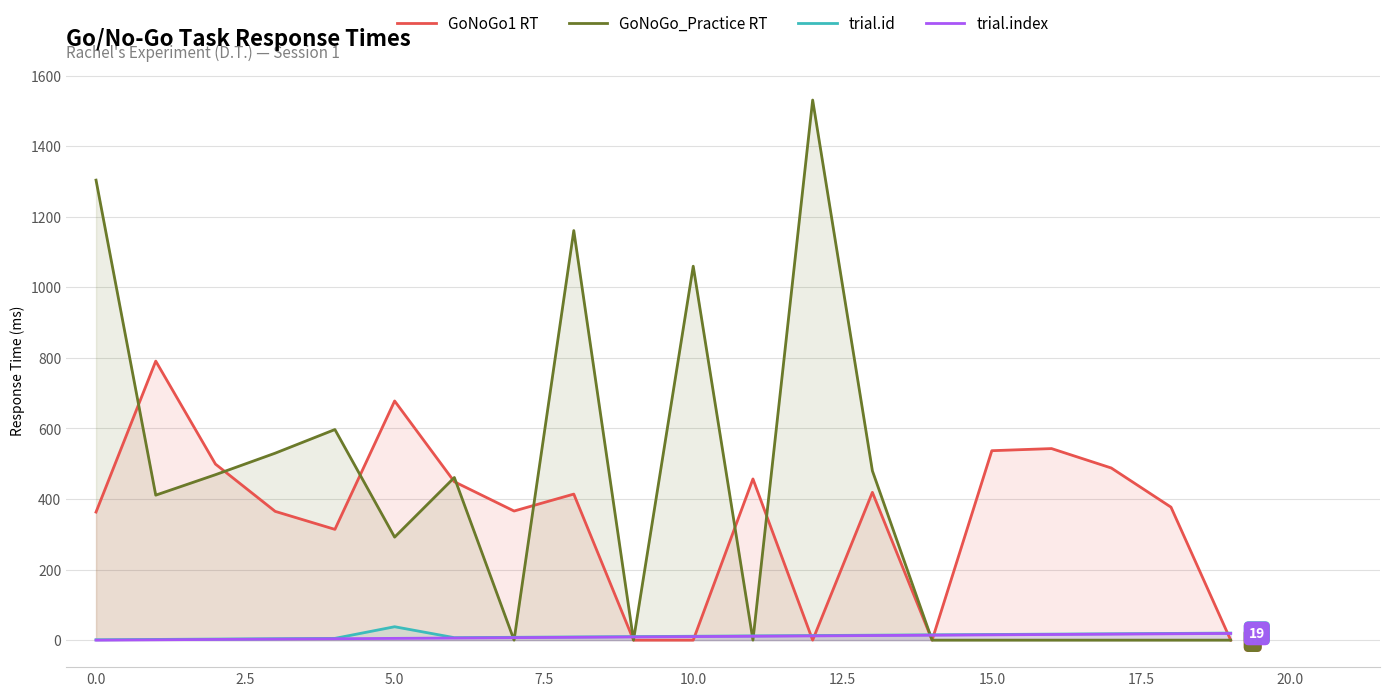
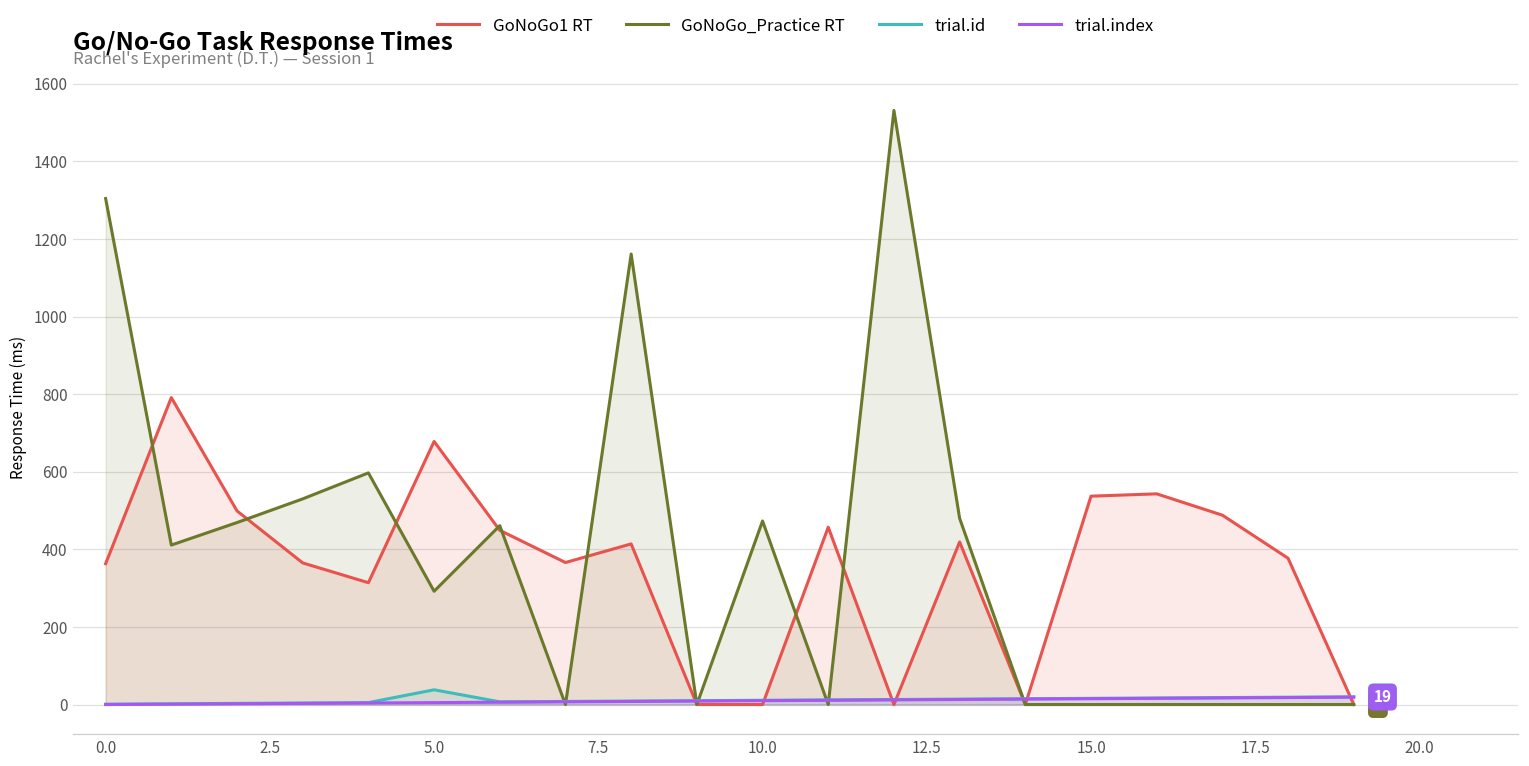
GoNoGo_Practice RT, 10.0: 1060 -> 470
